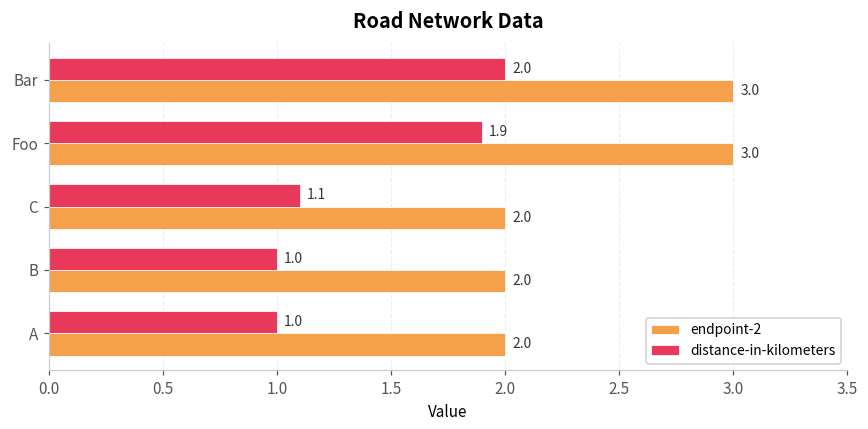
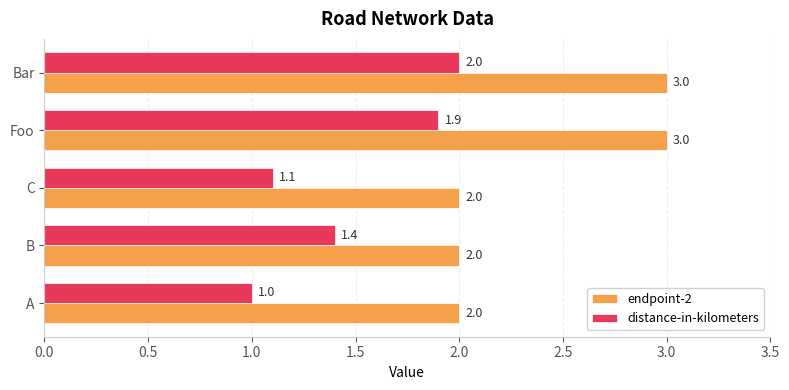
distance-in-kilometers, B: 1.0 -> 1.4
